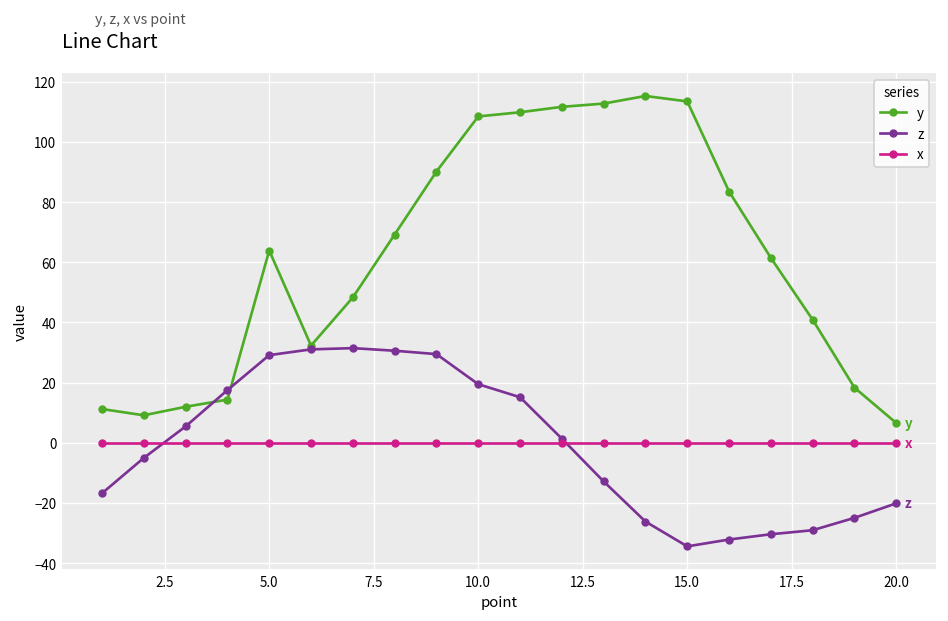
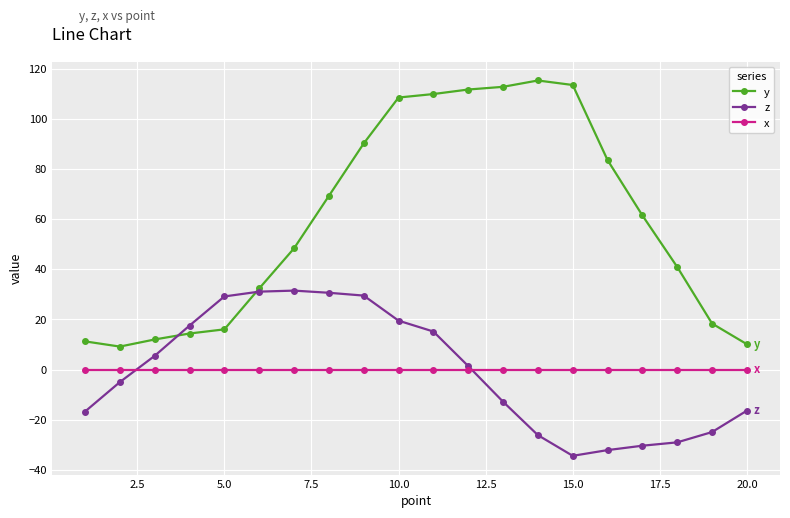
y, 5.0: 64 -> 16
y, 20.0: 7 -> 10
z, 20.0: -20 -> -16
